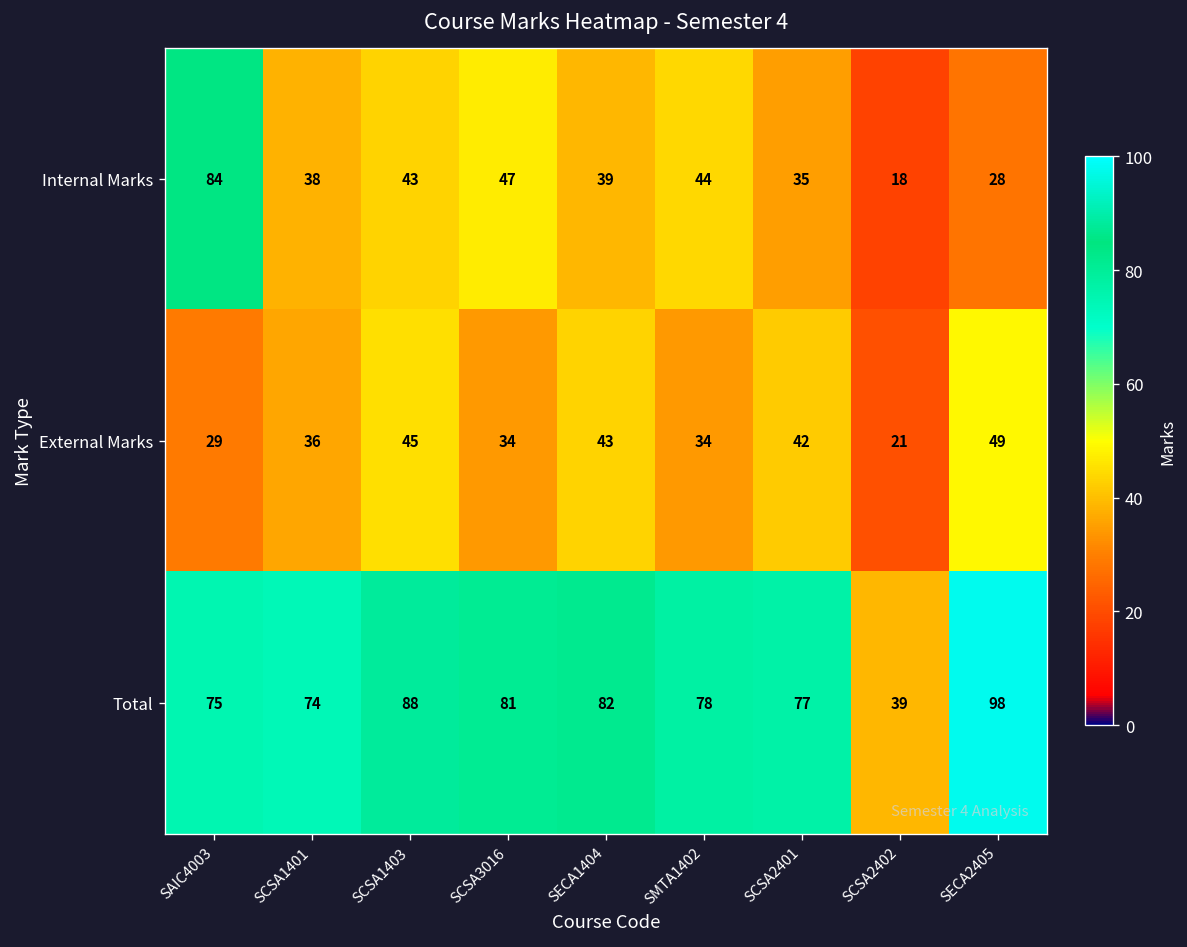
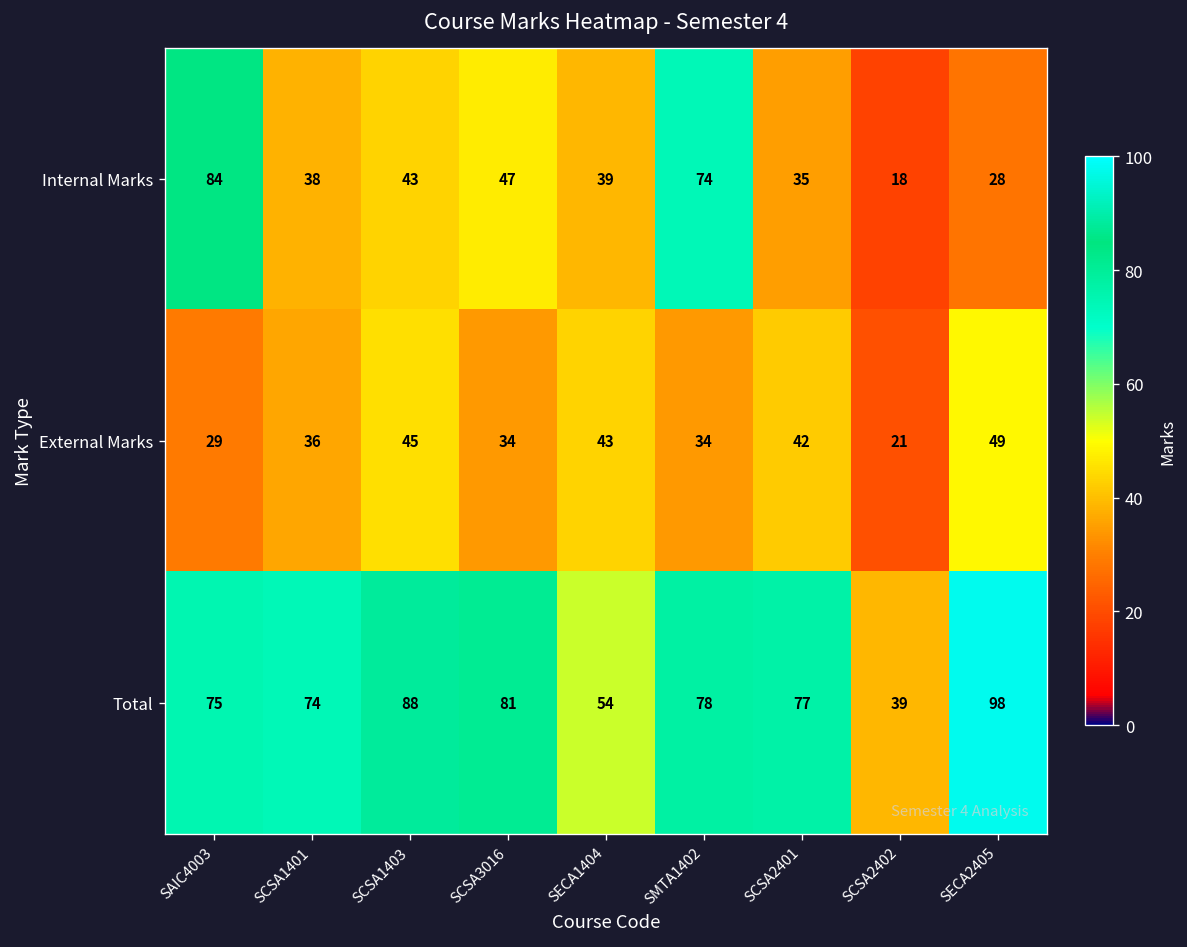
Internal Marks, SMTA1402: 44 -> 74
Total, SECA1404: 82 -> 54
